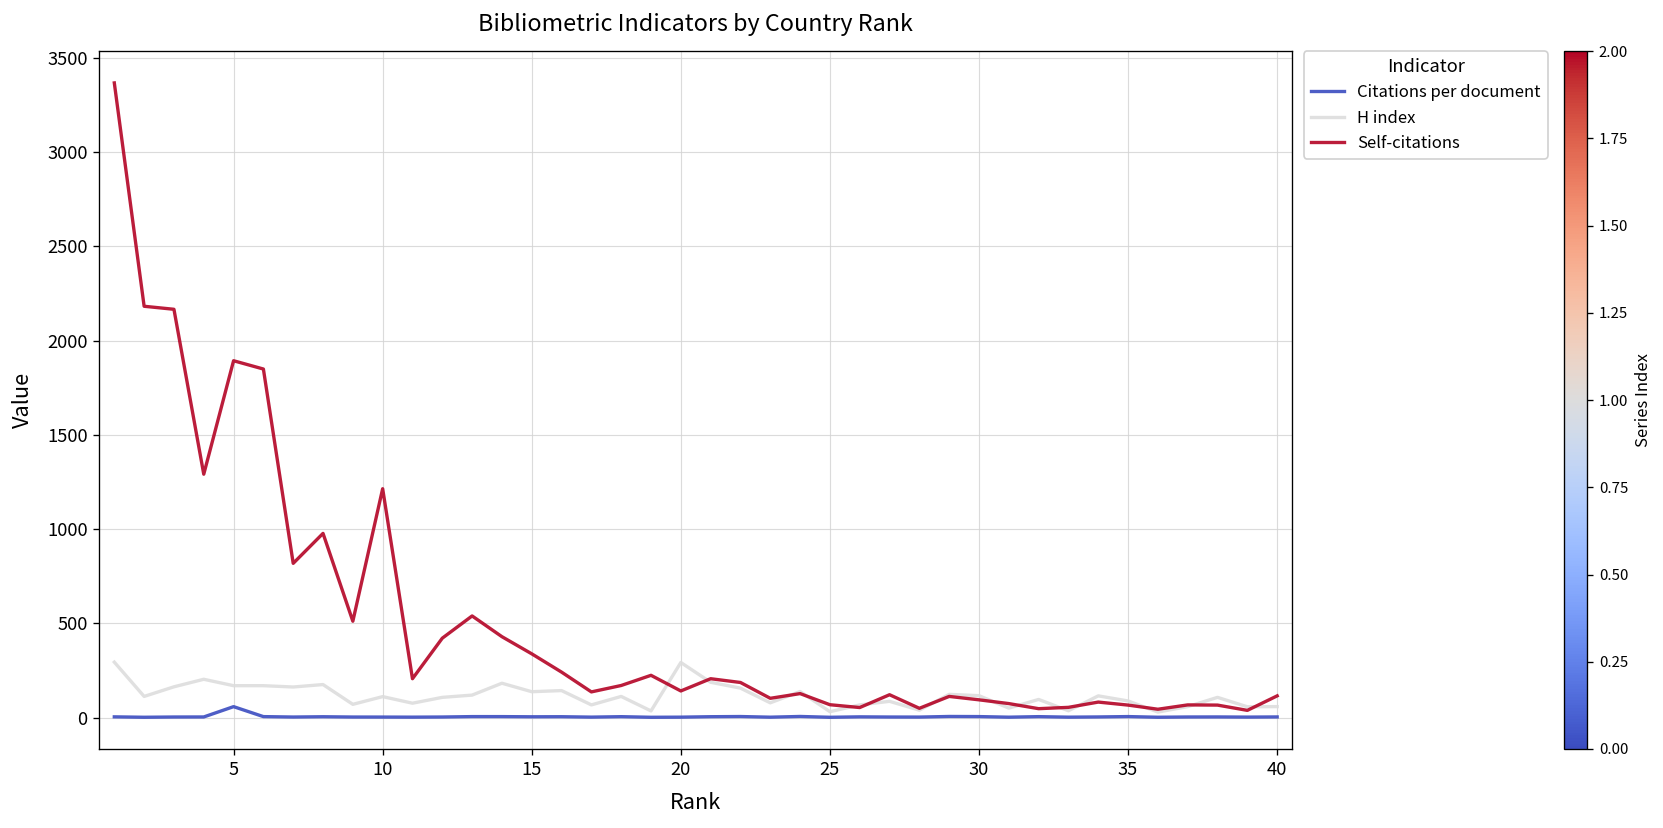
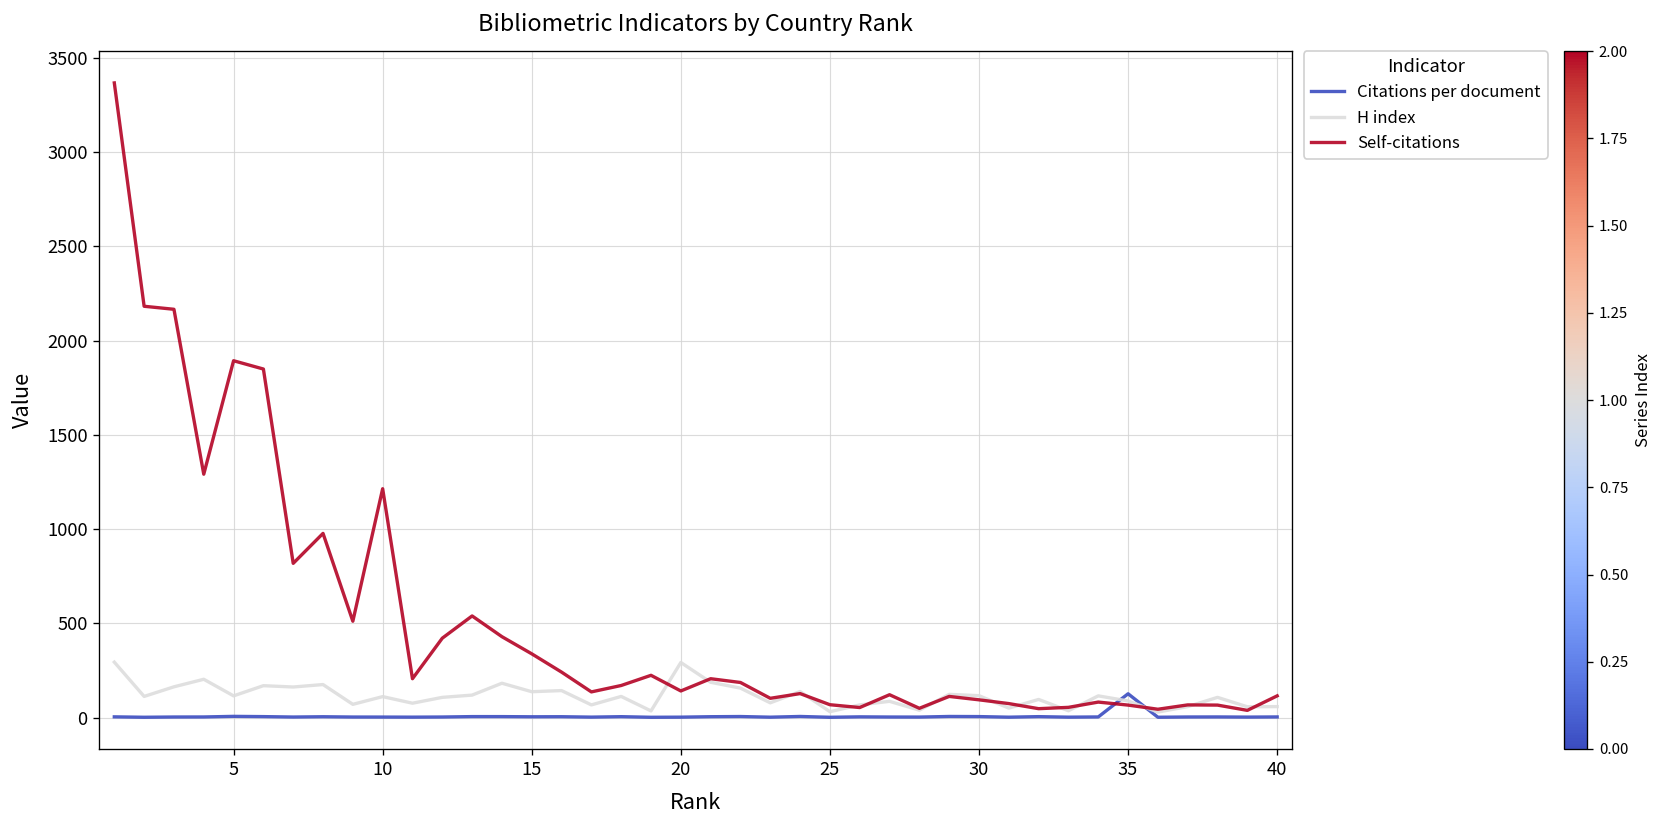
Citations per document, 5: 60 -> 10
H index, 5: 170 -> 120
Citations per document, 35: 10 -> 130
